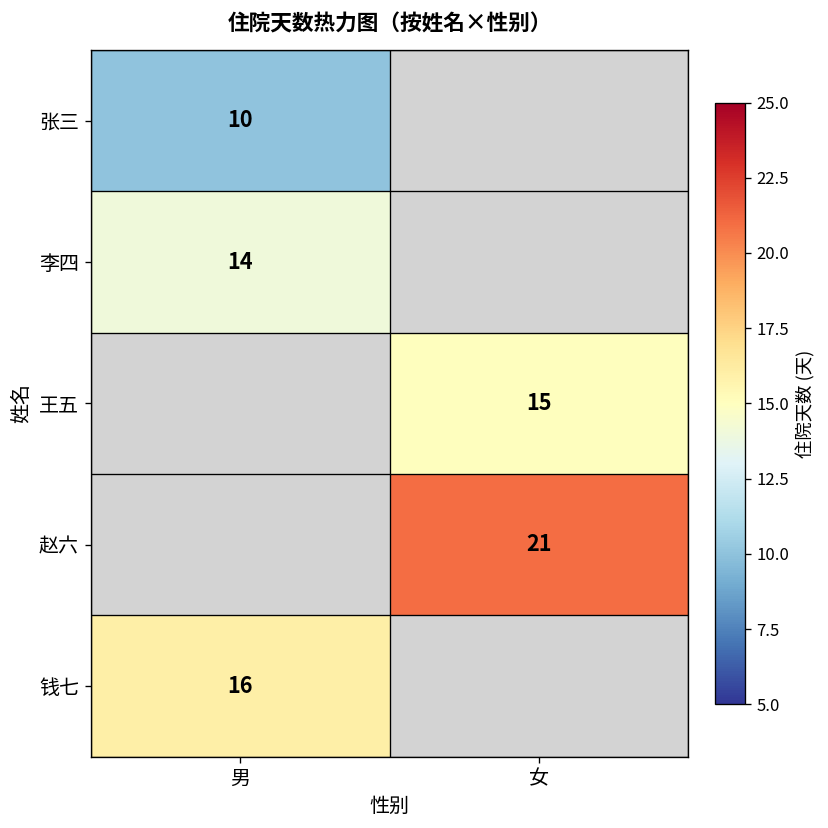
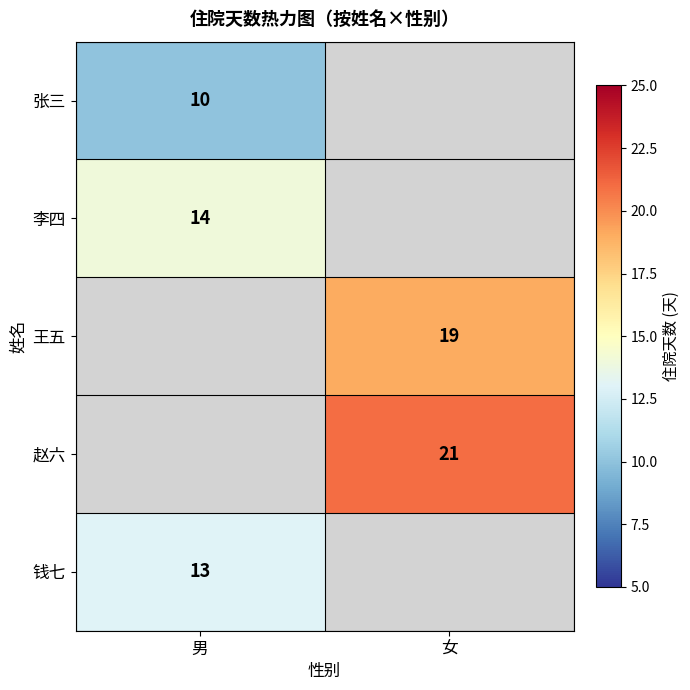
王五, 女: 15 -> 19
钱七, 男: 16 -> 13
